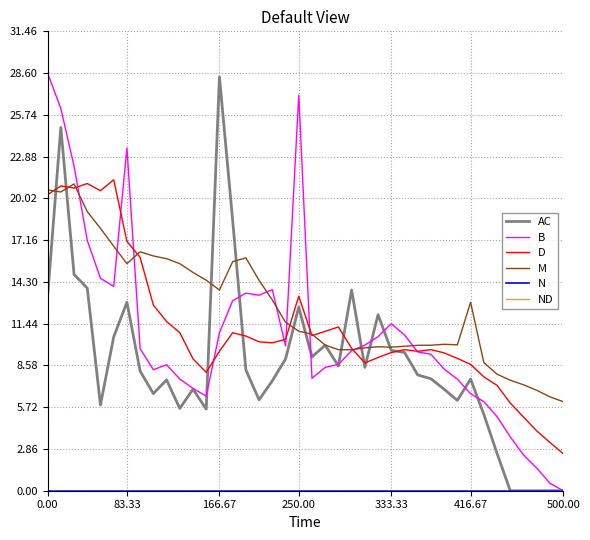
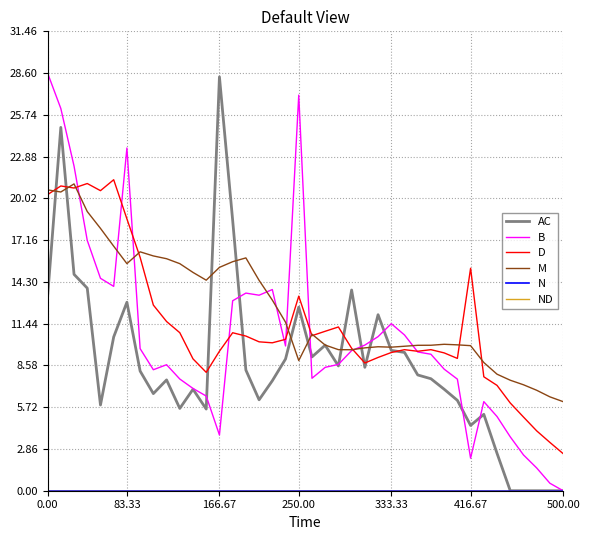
D, 83.33: 17.1 -> 18.6
B, 166.67: 10.8 -> 3.8
M, 166.67: 13.7 -> 15.3
M, 250.00: 10.9 -> 8.9
AC, 416.67: 7.6 -> 4.5
B, 416.67: 6.6 -> 2.2
D, 416.67: 8.7 -> 15.2
M, 416.67: 12.9 -> 9.9
